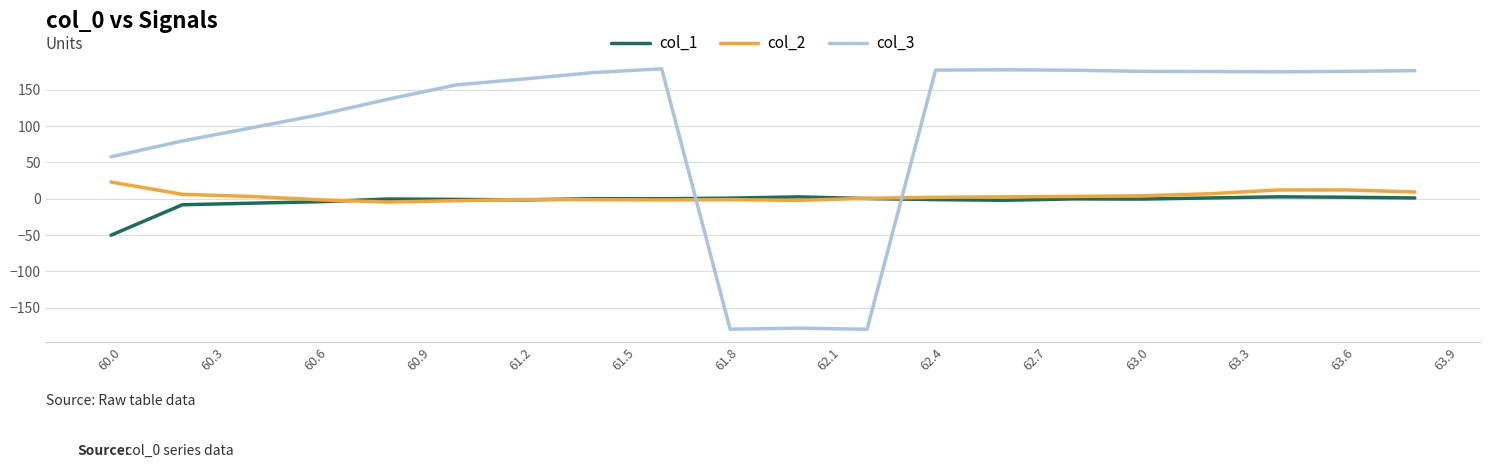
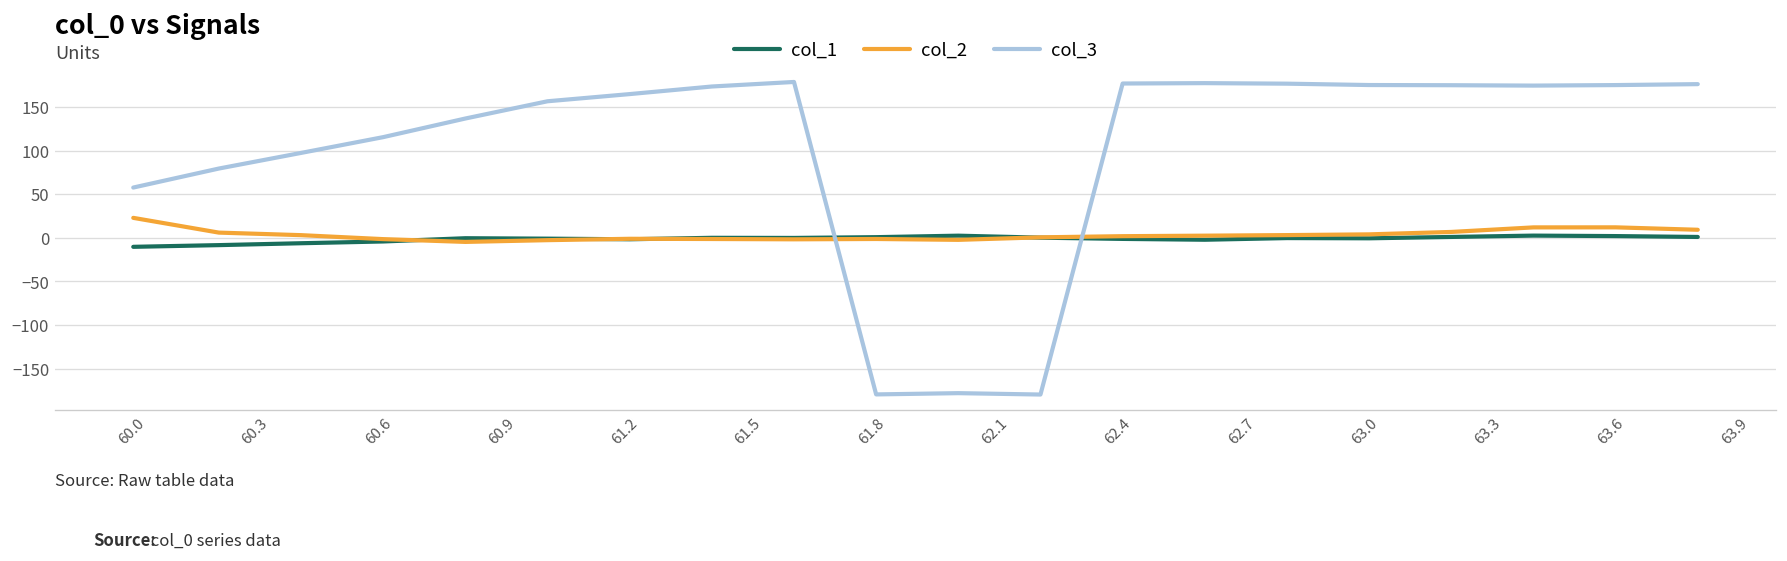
col_1, 60.0: -50 -> -10
